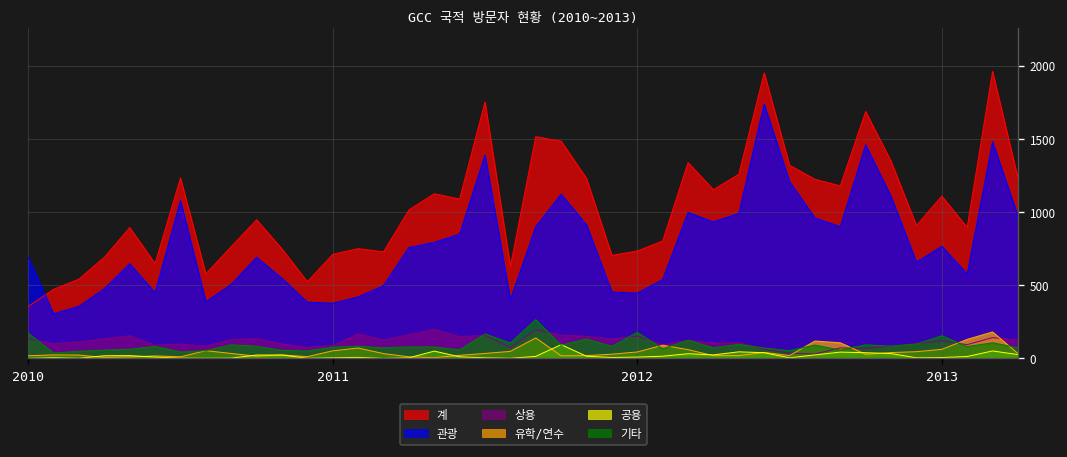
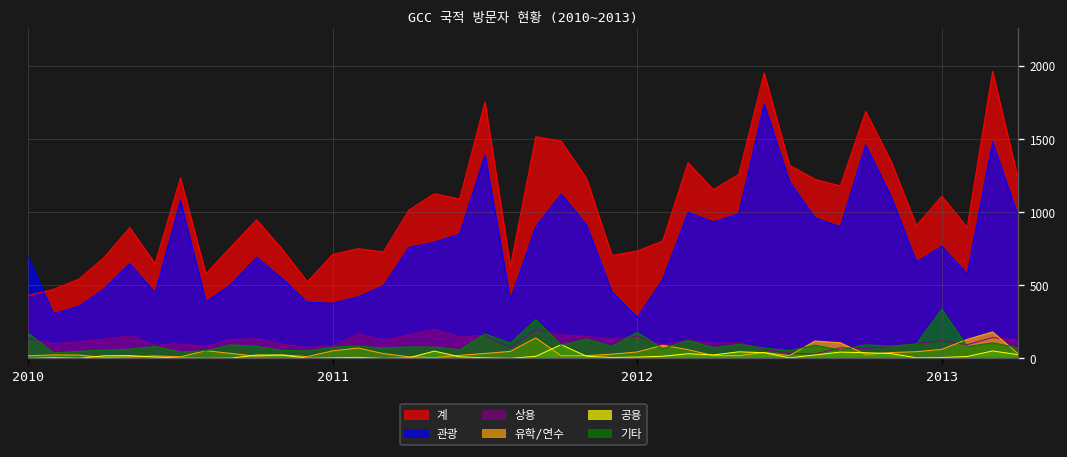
계, 2010: 360 -> 430
관광, 2012: 450 -> 280
기타, 2013: 160 -> 340
